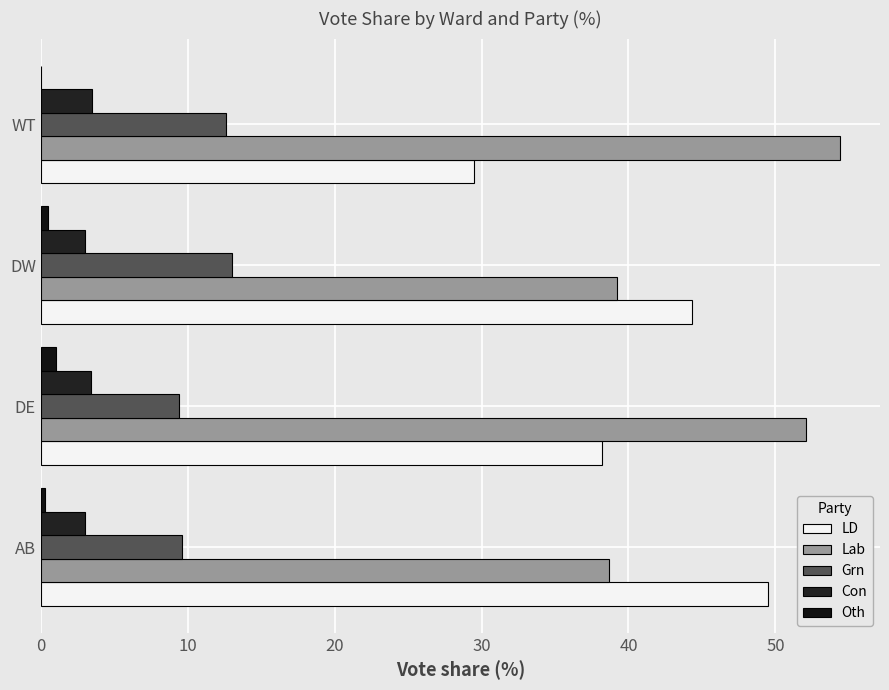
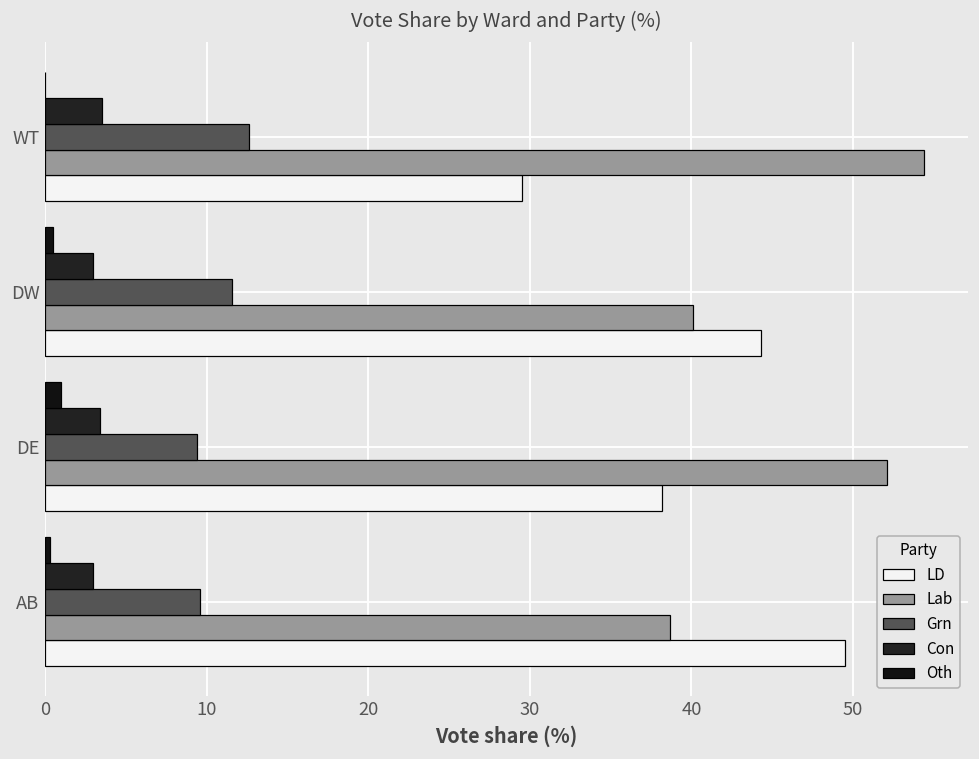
Grn, DW: 13.0 -> 11.6
Lab, DW: 39.2 -> 40.1
